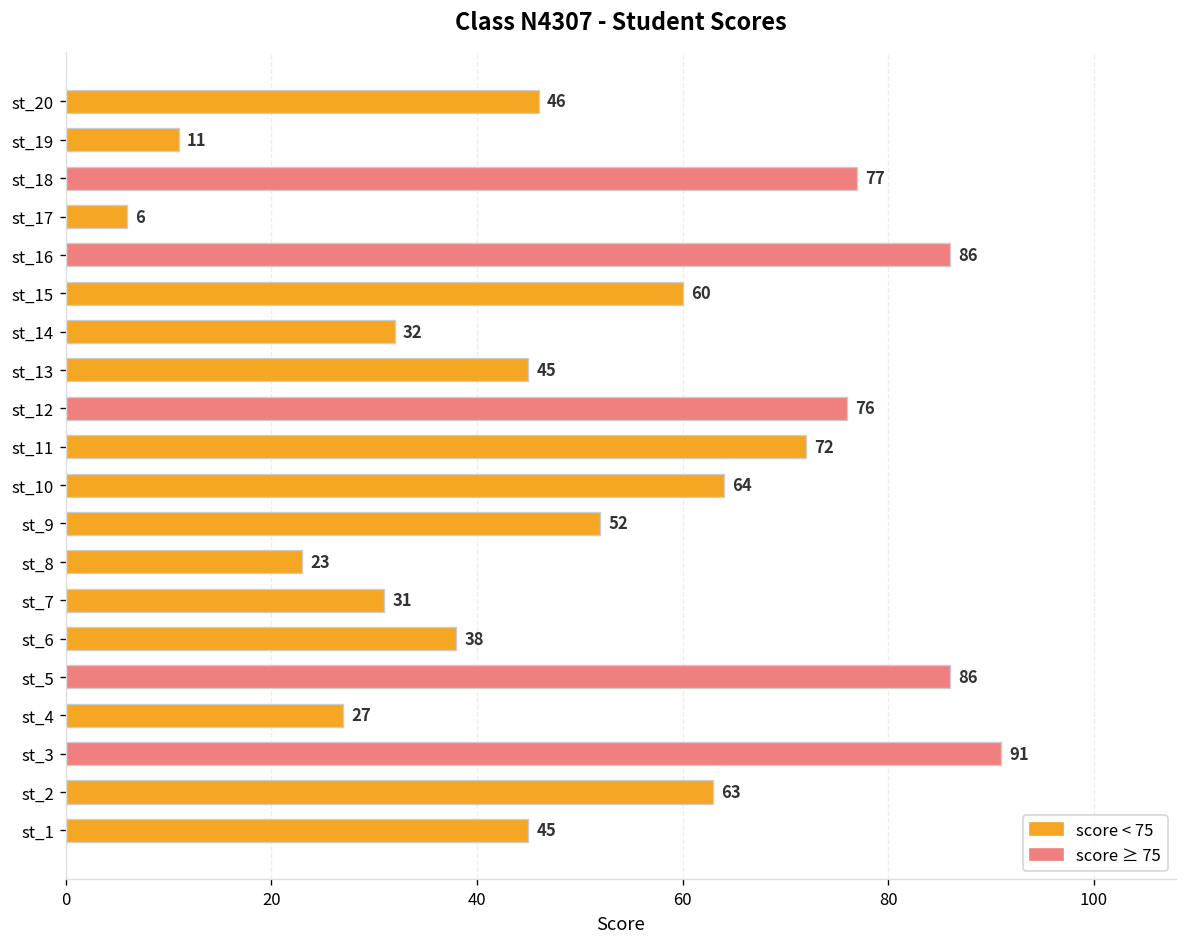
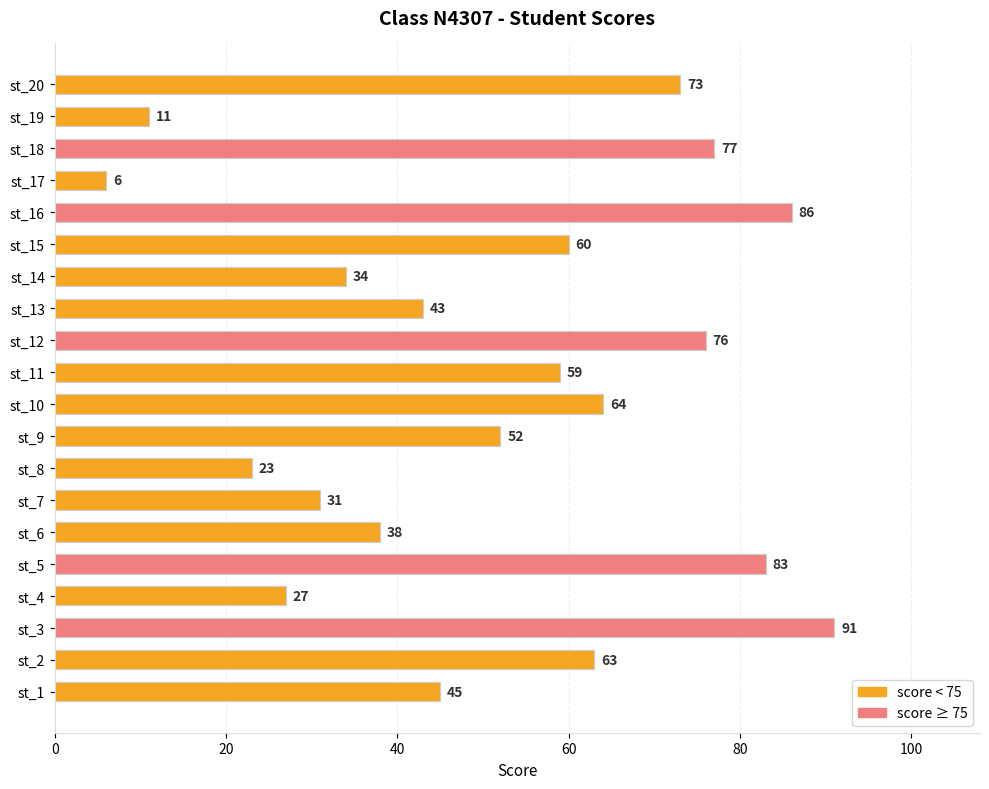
st_20: 46 -> 73
st_14: 32 -> 34
st_13: 45 -> 43
st_11: 72 -> 59
st_5: 86 -> 83
